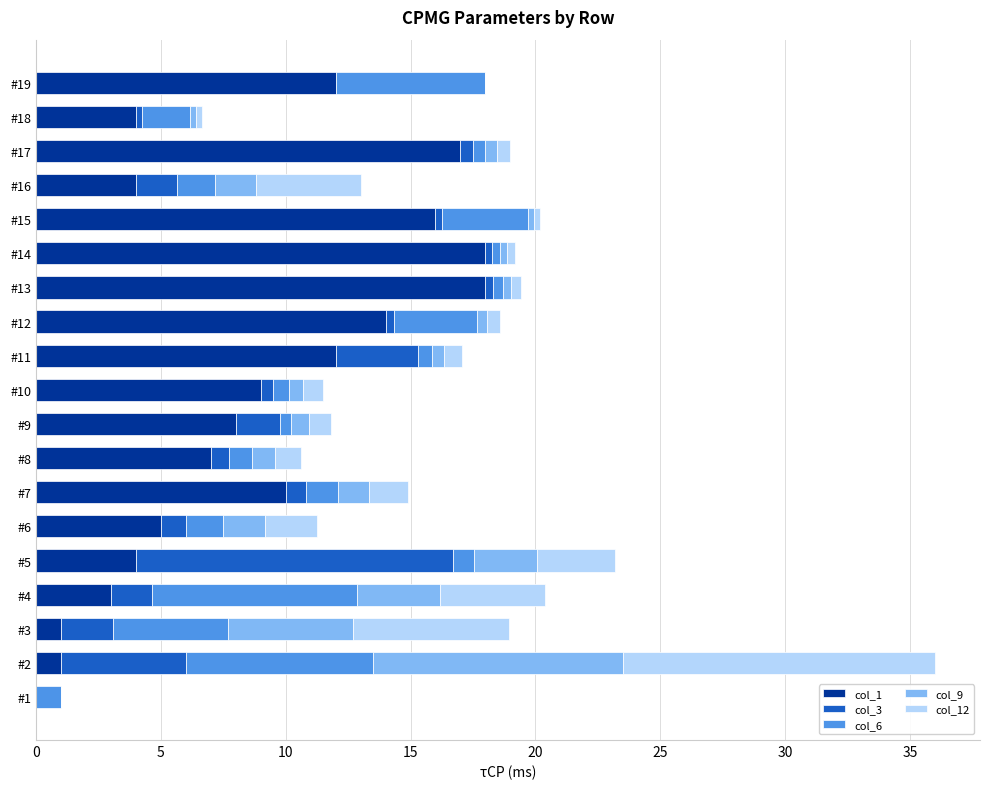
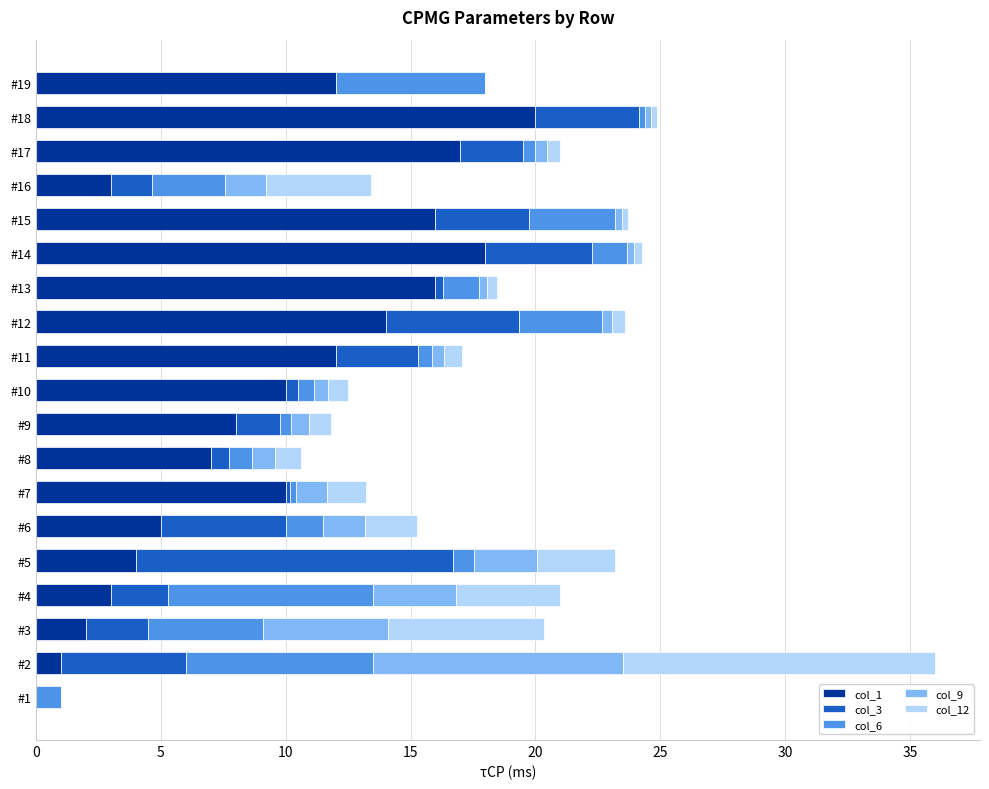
col_1, #18: 4 -> 20
col_3, #18: 0.3 -> 4.1
col_6, #18: 1.9 -> 0.3
col_3, #17: 0.5 -> 2.5
col_1, #16: 4 -> 3
col_6, #16: 1.5 -> 2.9
col_3, #15: 0.3 -> 3.8
col_3, #14: 0.3 -> 4.3
col_6, #14: 0.3 -> 1.4
col_1, #13: 18 -> 16
col_6, #13: 0.4 -> 1.4
col_3, #12: 0.4 -> 5.4
col_1, #10: 9 -> 10
col_3, #7: 0.8 -> 0.2
col_6, #7: 1.3 -> 0.2
col_3, #6: 1 -> 5
col_3, #4: 1.7 -> 2.3
col_1, #3: 1 -> 2
col_3, #3: 2.1 -> 2.5
